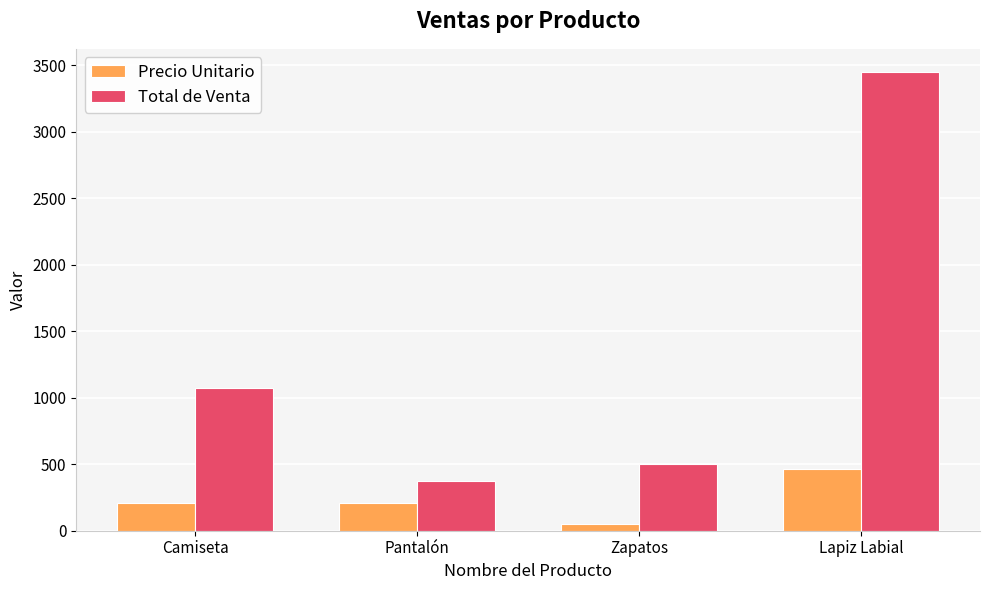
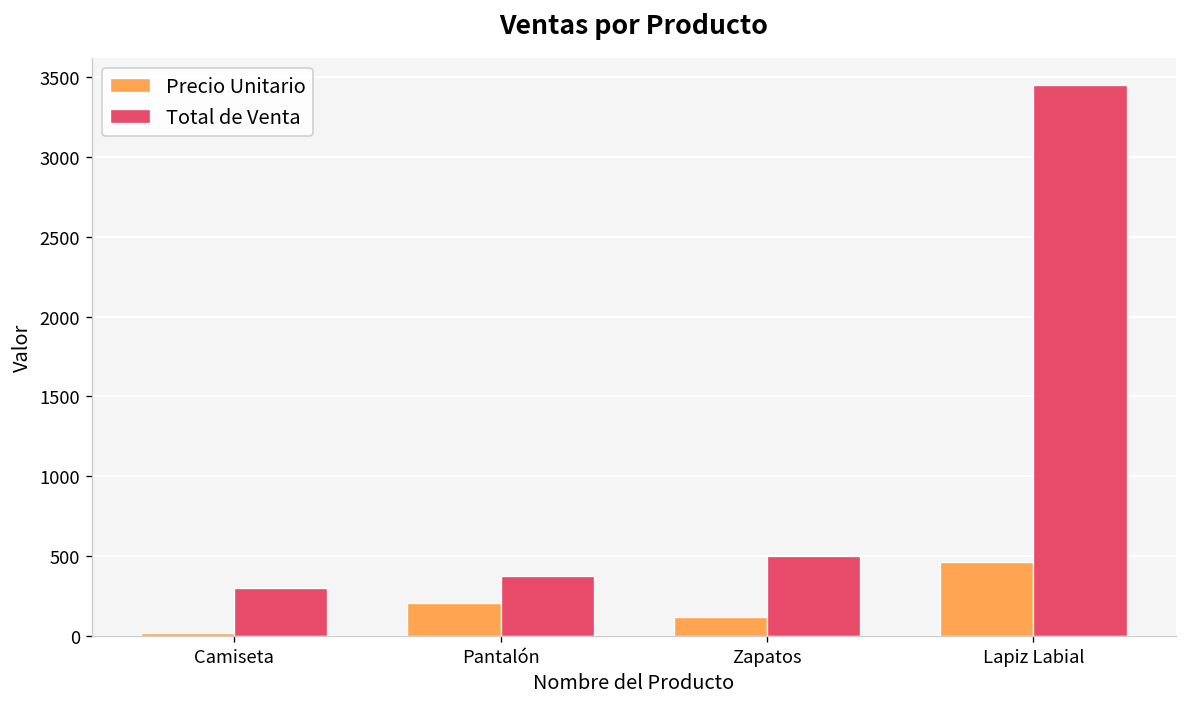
Precio Unitario, Camiseta: 210 -> 20
Total de Venta, Camiseta: 1070 -> 300
Precio Unitario, Zapatos: 50 -> 120
